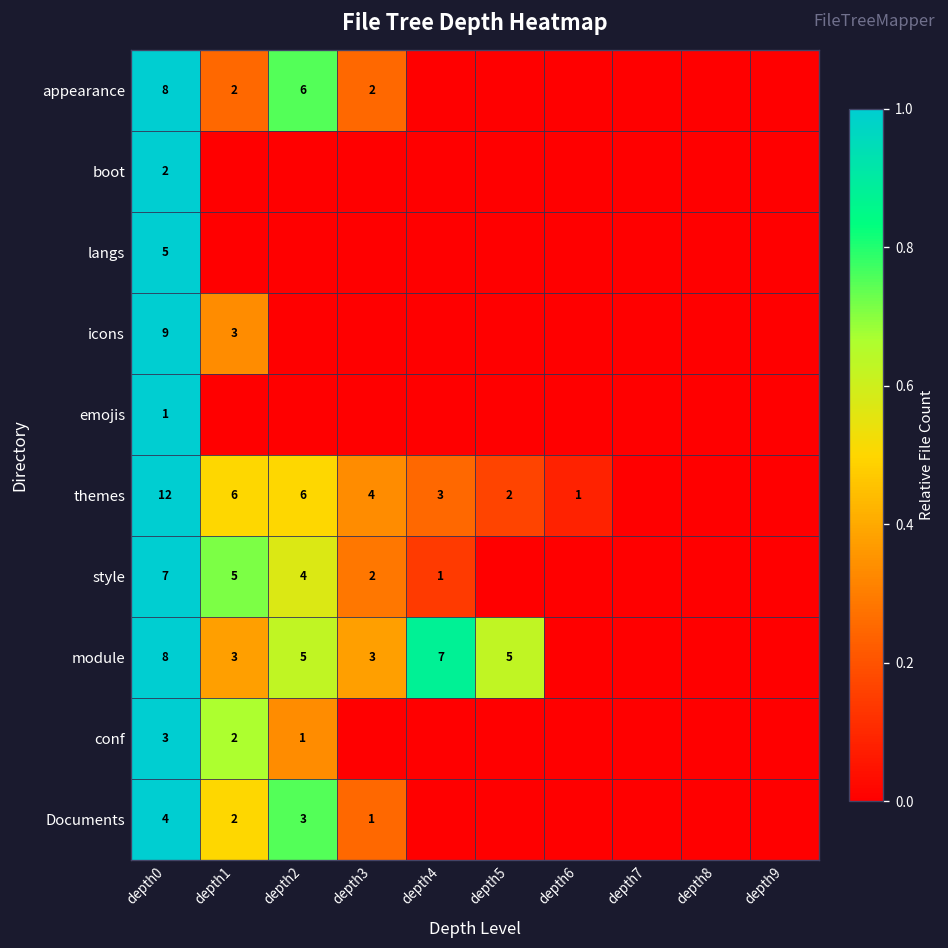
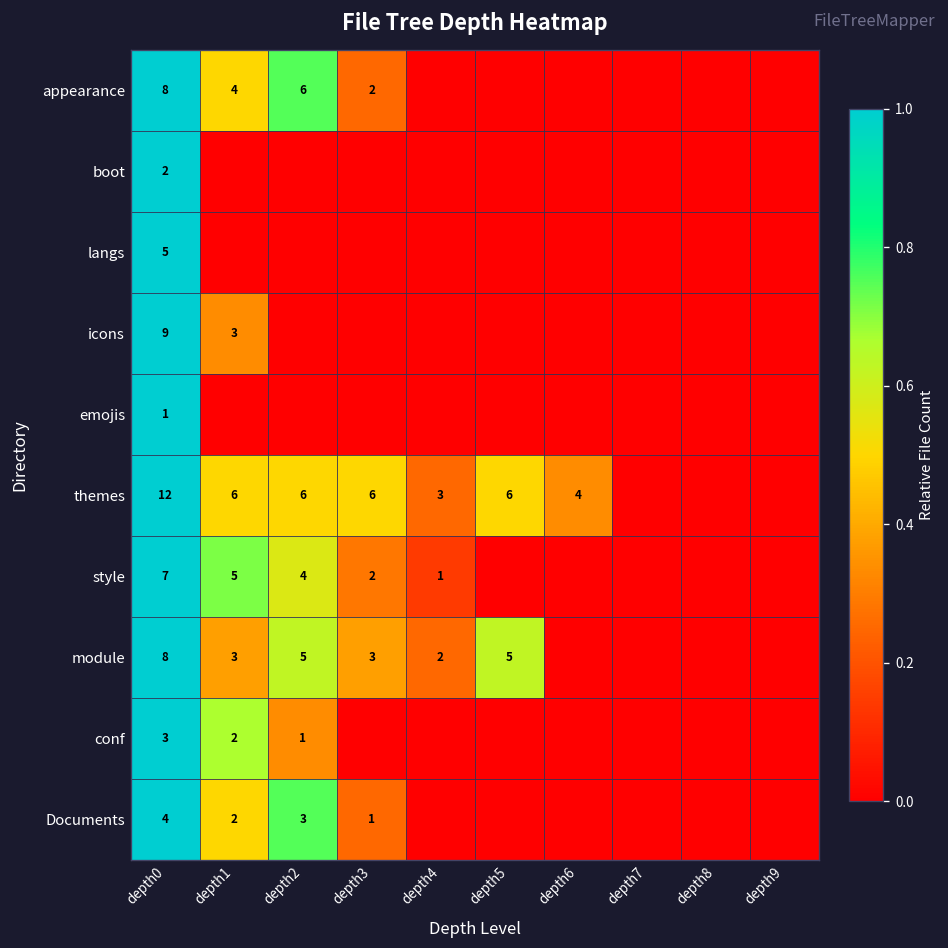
appearance, depth1: 2 -> 4
themes, depth3: 4 -> 6
themes, depth5: 2 -> 6
themes, depth6: 1 -> 4
module, depth4: 7 -> 2
